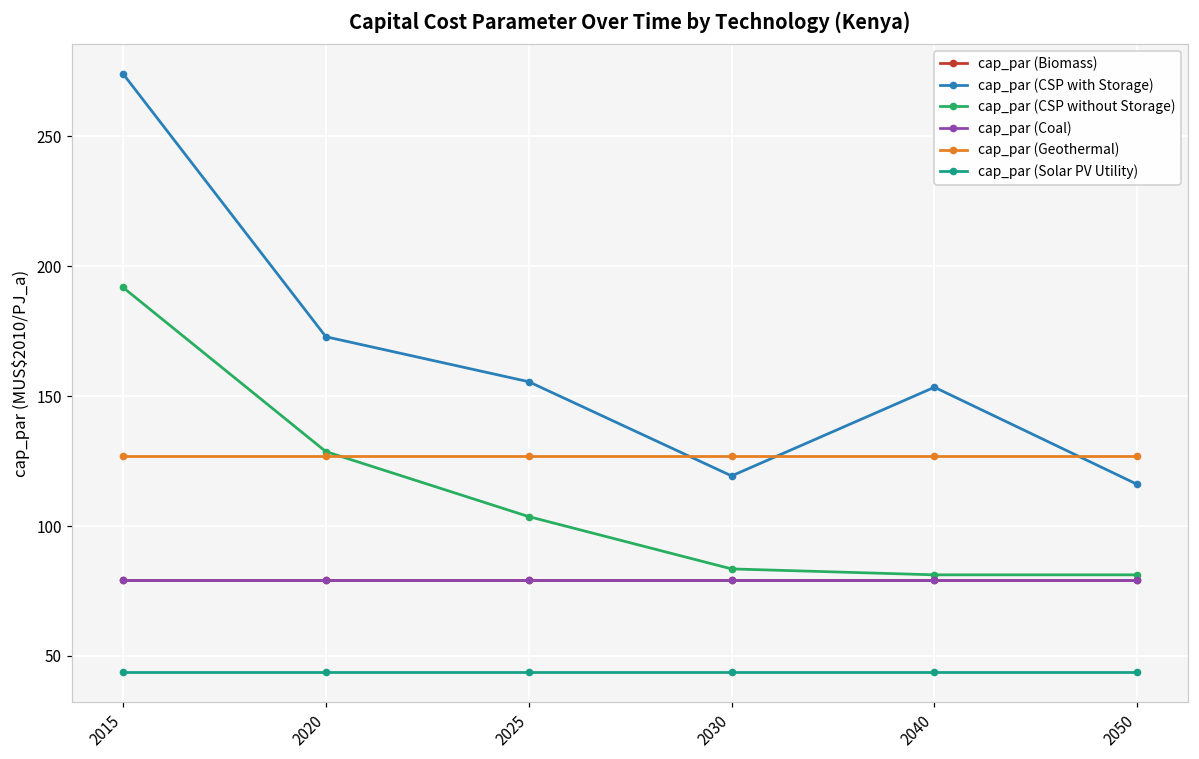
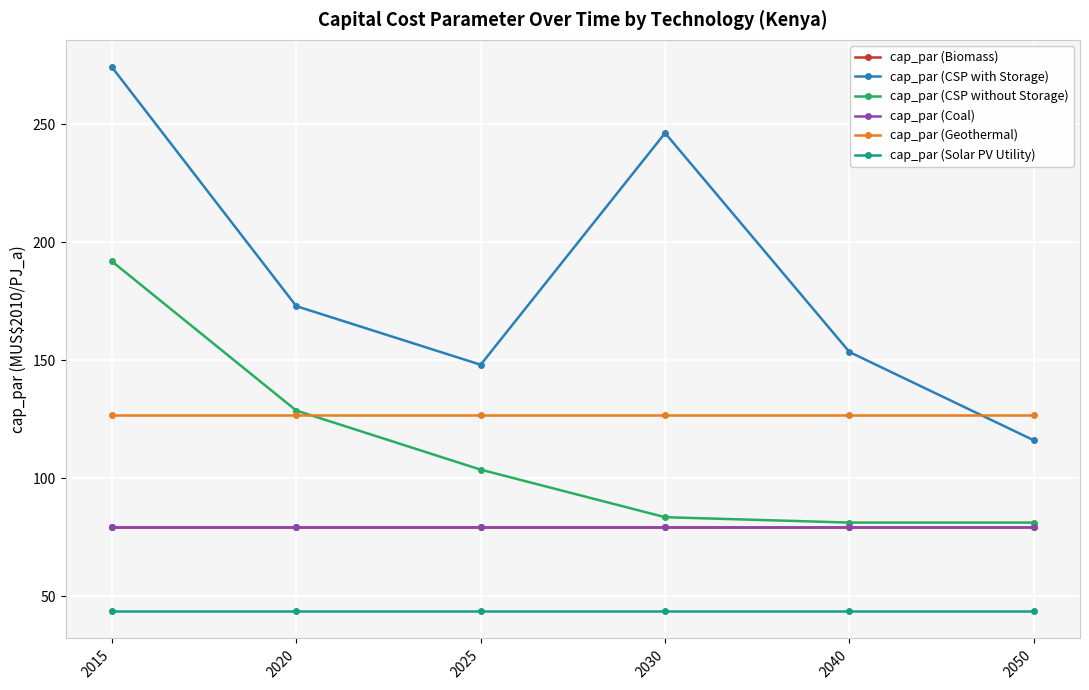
cap_par (CSP with Storage), 2025: 156 -> 148
cap_par (CSP with Storage), 2030: 119 -> 246
